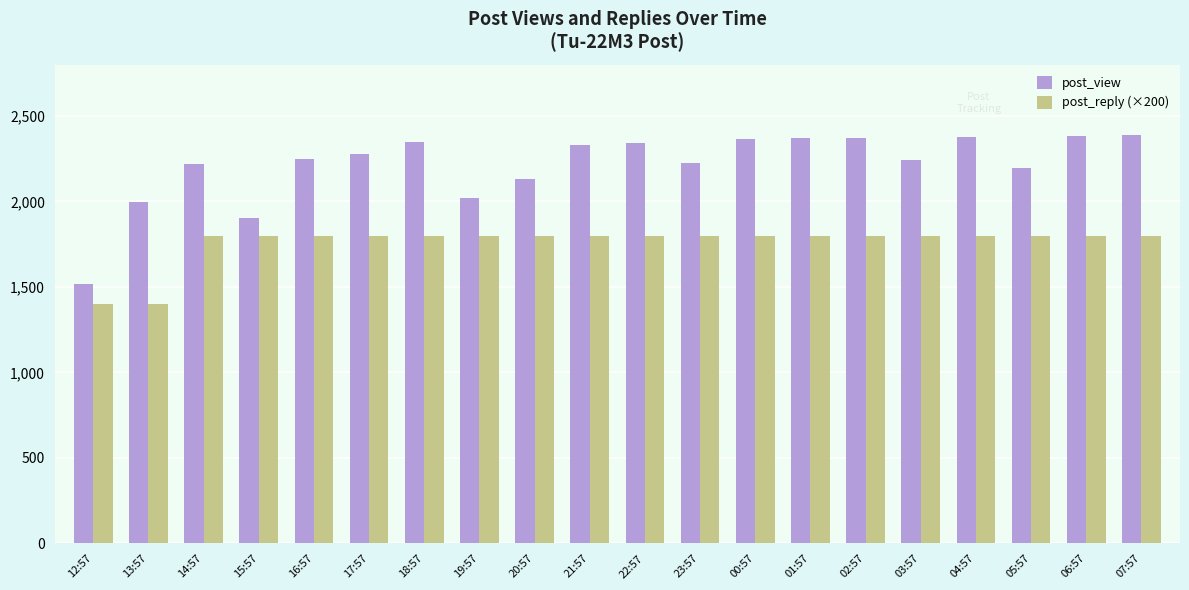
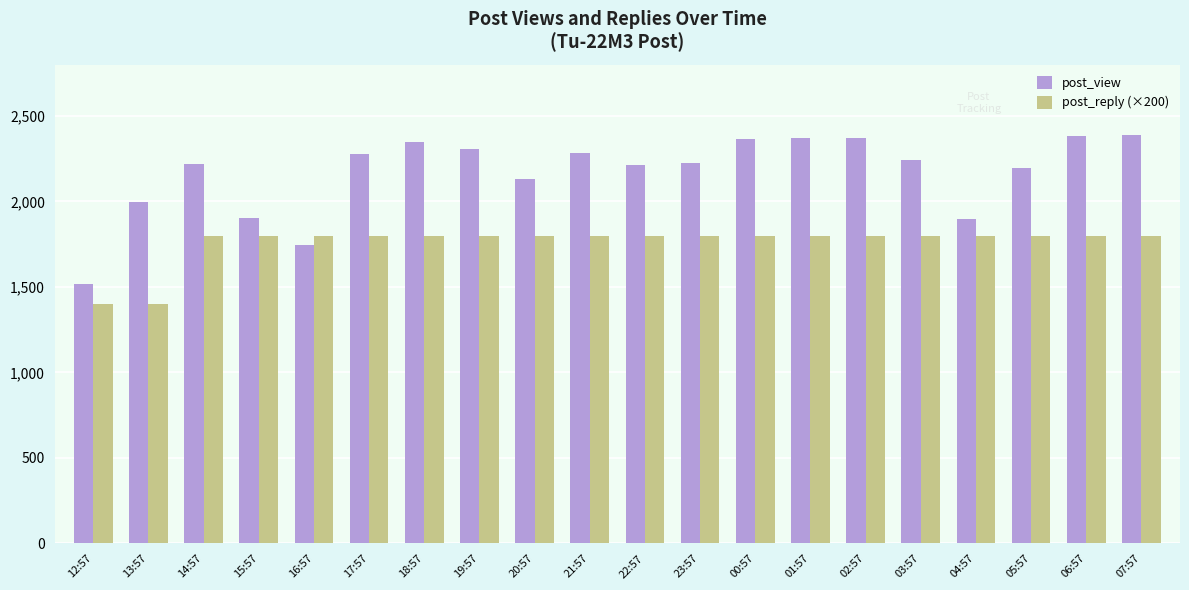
post_view, 16:57: 2,250 -> 1,750
post_view, 19:57: 2,020 -> 2,310
post_view, 21:57: 2,330 -> 2,280
post_view, 22:57: 2,340 -> 2,210
post_view, 04:57: 2,380 -> 1,900
